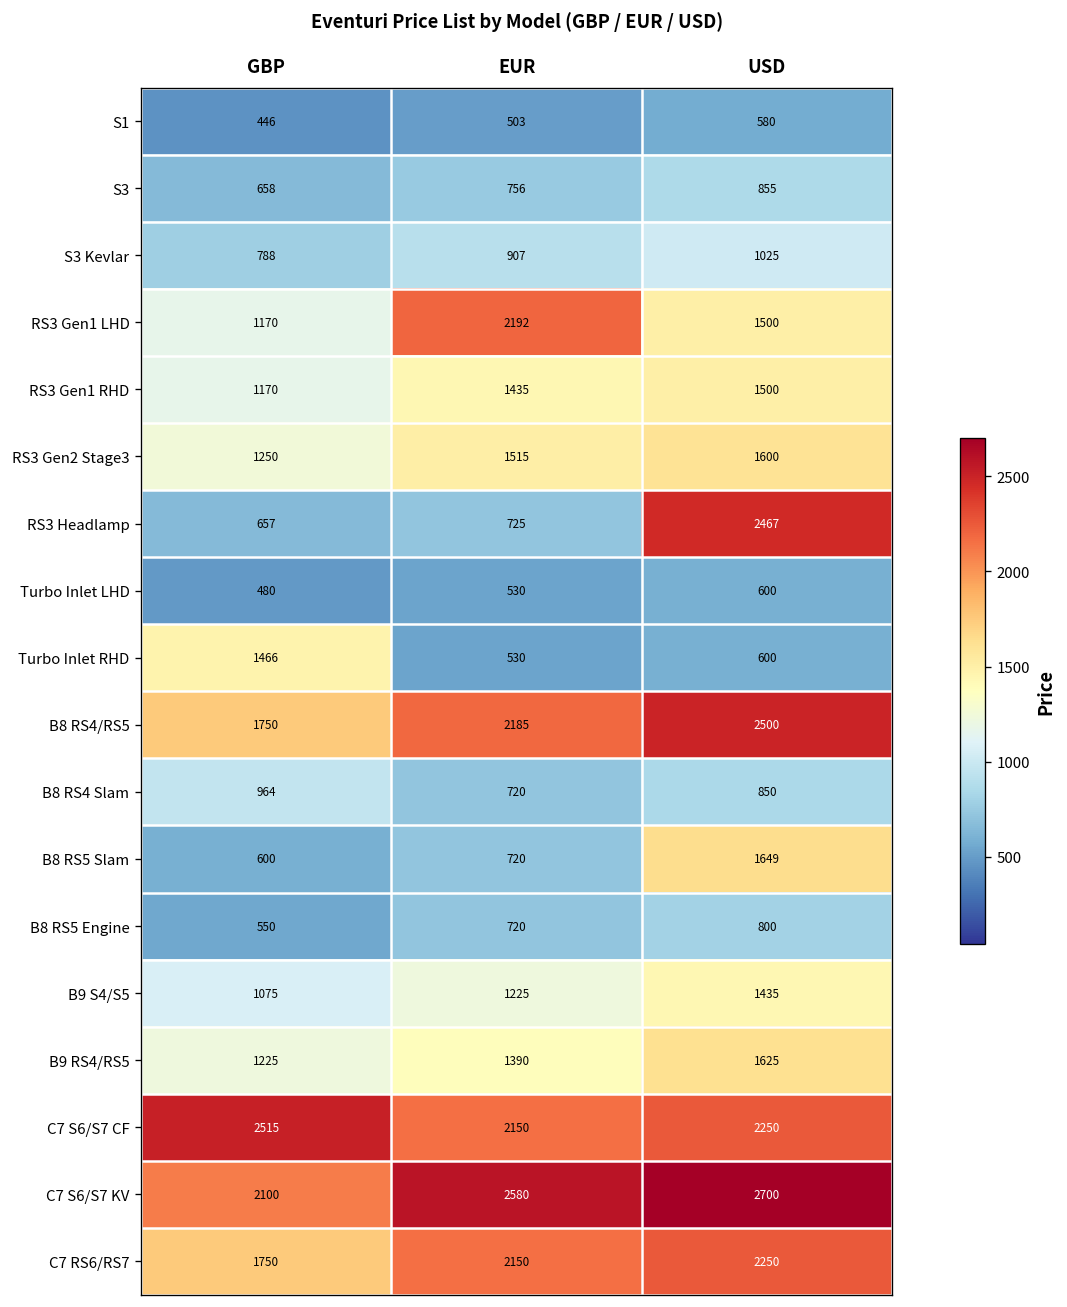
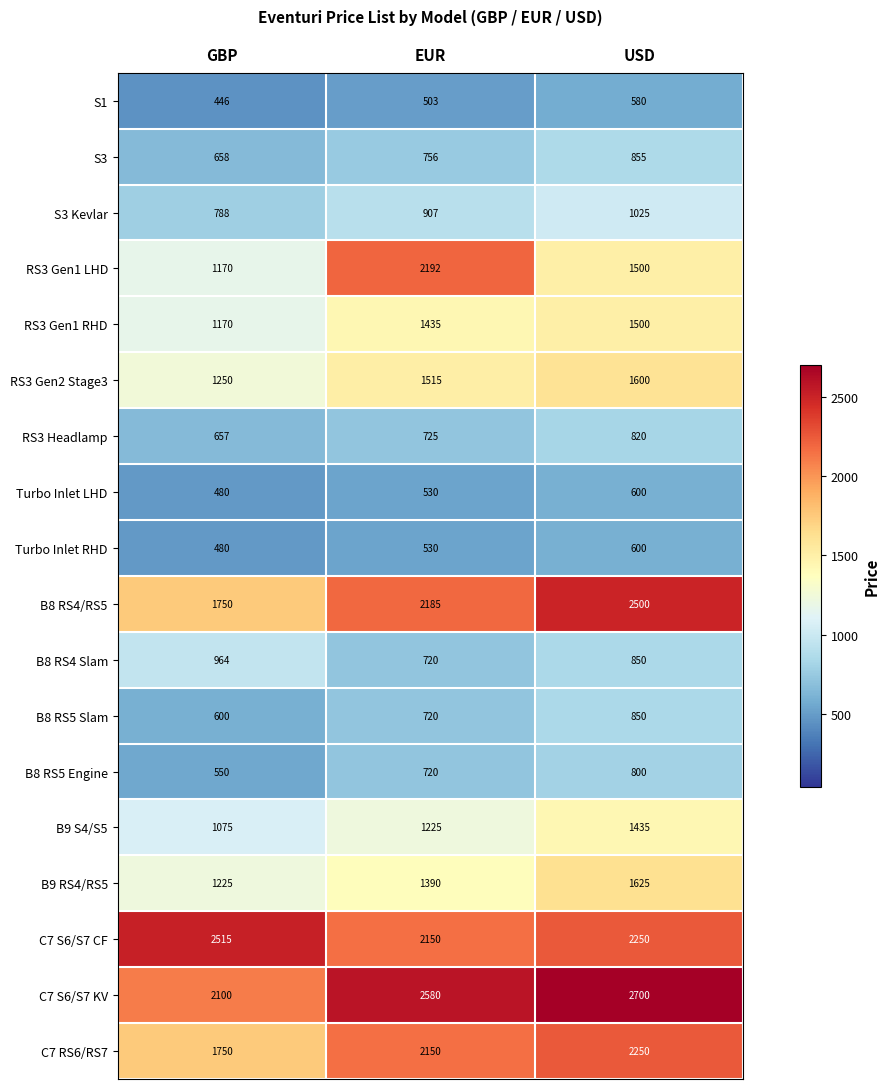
RS3 Headlamp, USD: 2467 -> 820
Turbo Inlet RHD, GBP: 1466 -> 480
B8 RS5 Slam, USD: 1649 -> 850
